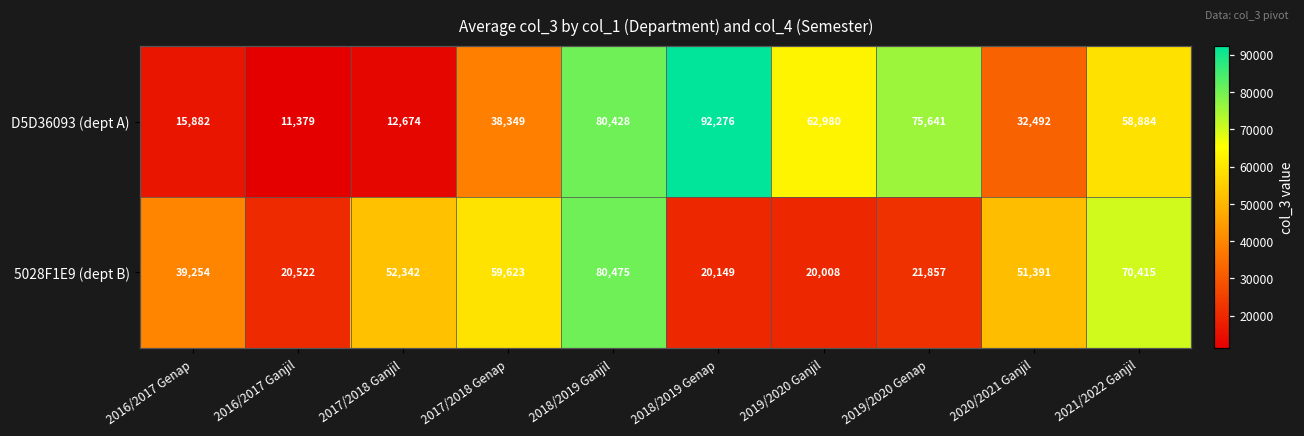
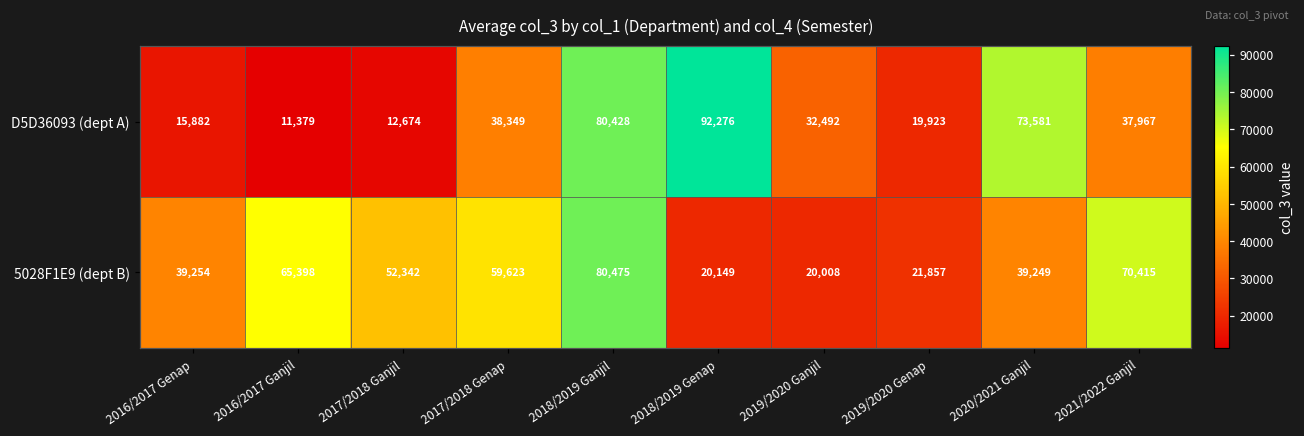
D5D36093 (dept A), 2019/2020 Ganjil: 62,980 -> 32,492
D5D36093 (dept A), 2019/2020 Genap: 75,641 -> 19,923
D5D36093 (dept A), 2020/2021 Ganjil: 32,492 -> 73,581
D5D36093 (dept A), 2021/2022 Ganjil: 58,884 -> 37,967
5028F1E9 (dept B), 2016/2017 Ganjil: 20,522 -> 65,398
5028F1E9 (dept B), 2020/2021 Ganjil: 51,391 -> 39,249
